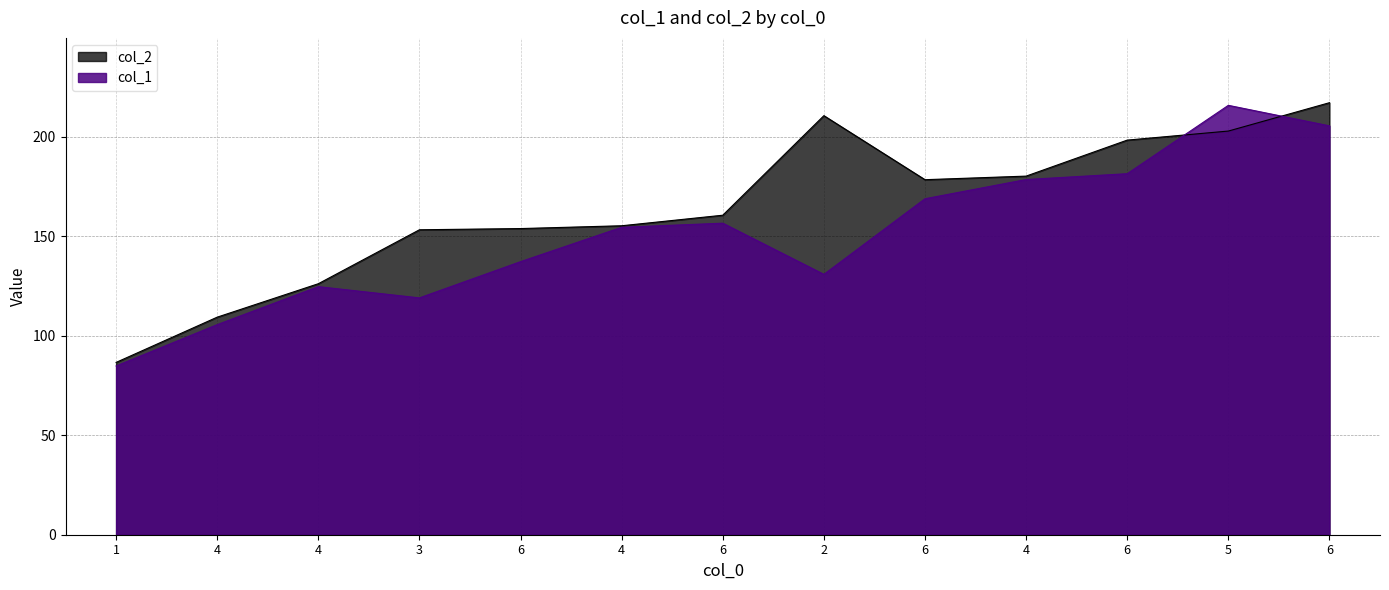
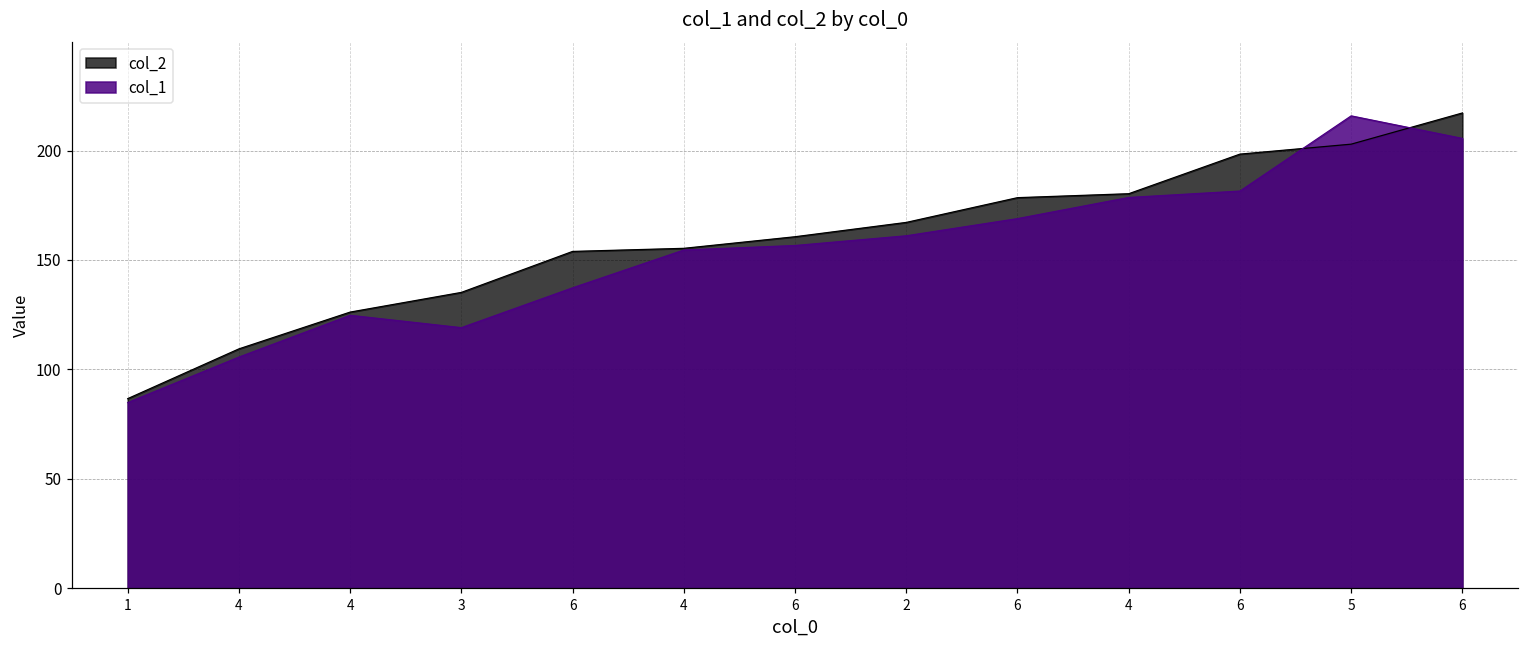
col_2, 3: 153 -> 135
col_2, 2: 211 -> 167
col_1, 2: 131 -> 161
